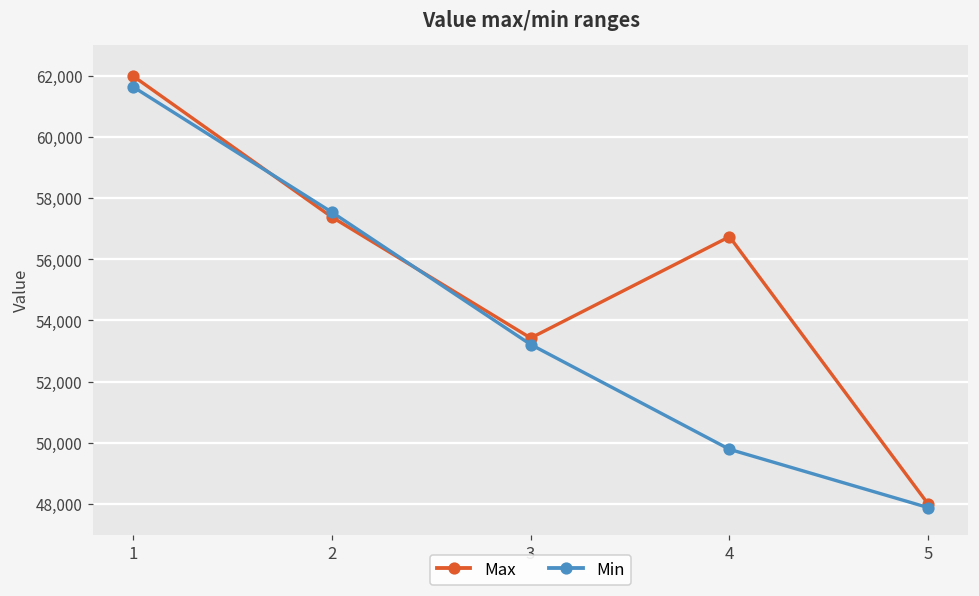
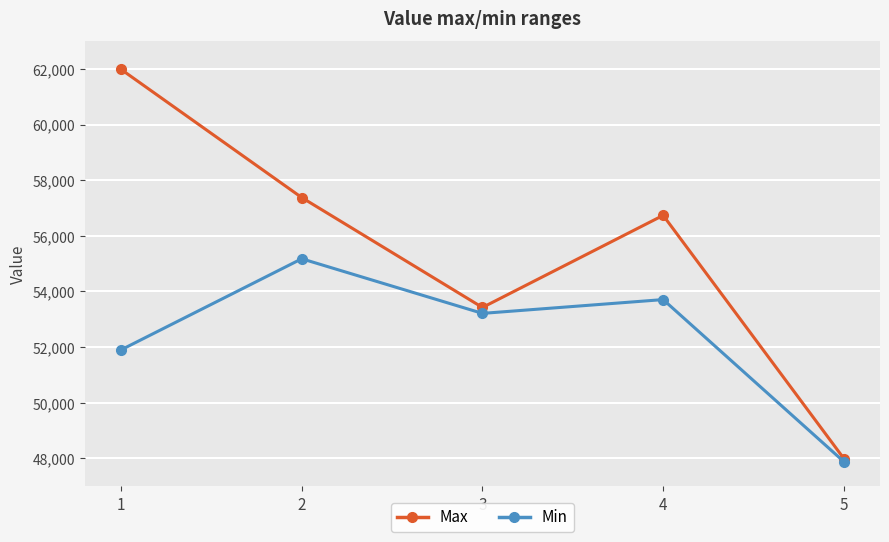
Min, 1: 61,600 -> 51,900
Min, 2: 57,500 -> 55,200
Min, 4: 49,800 -> 53,700
